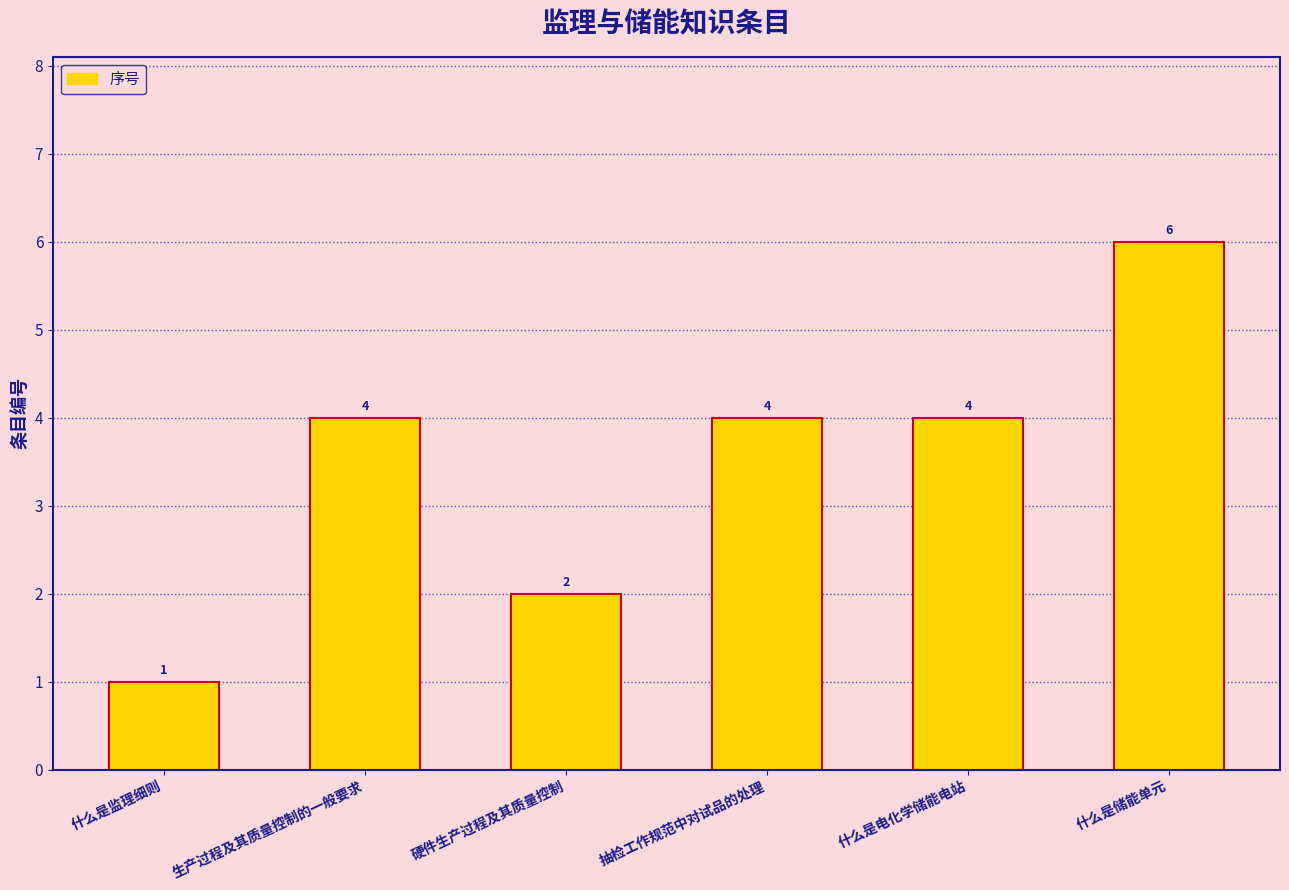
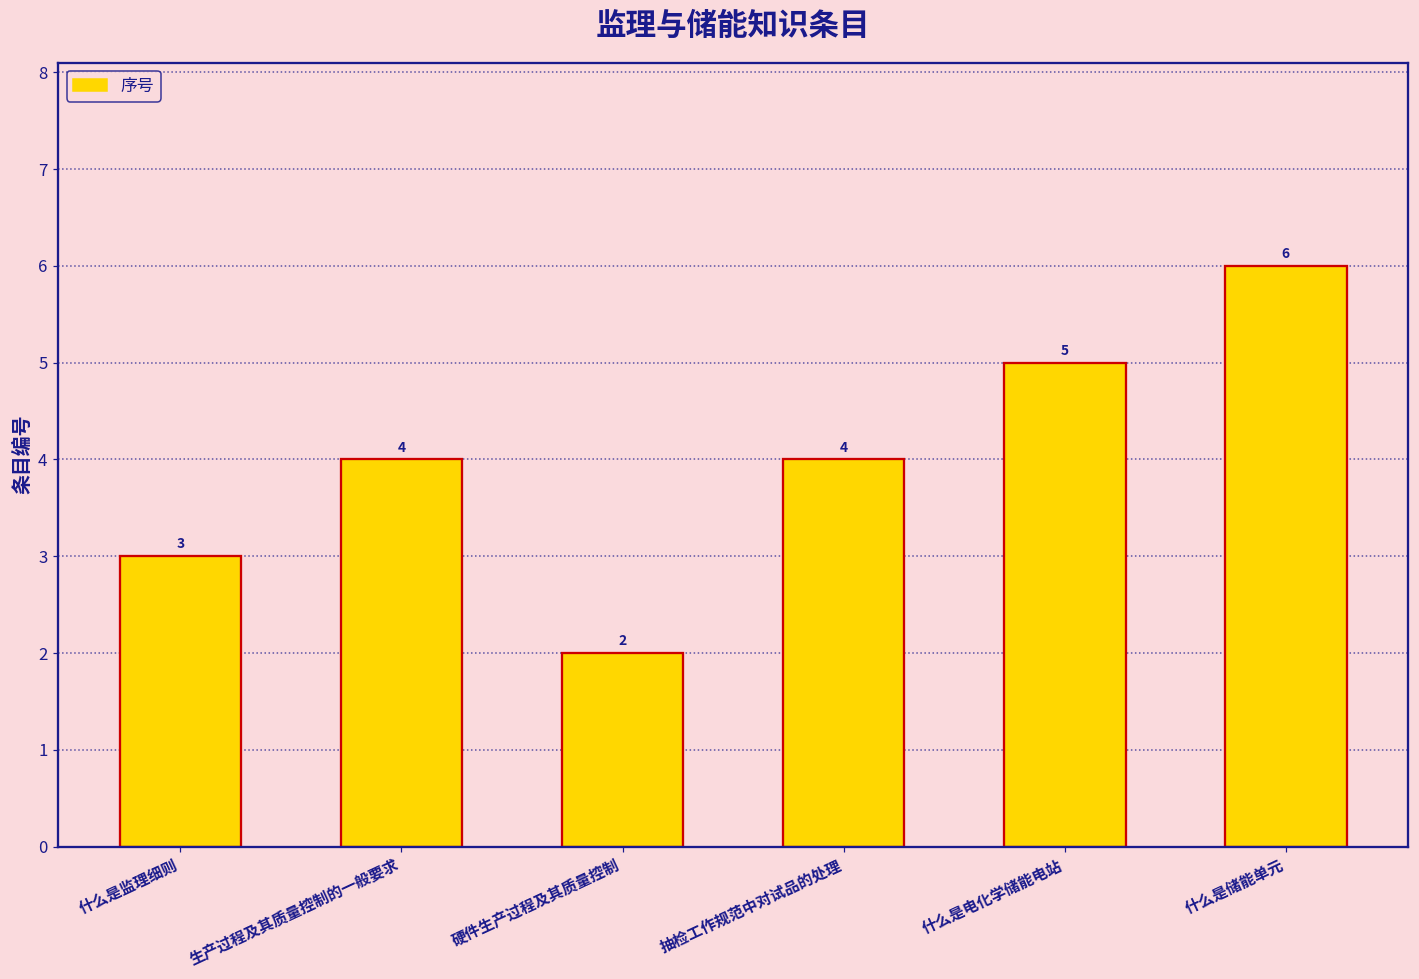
什么是监理细则: 1 -> 3
什么是电化学储能电站: 4 -> 5
